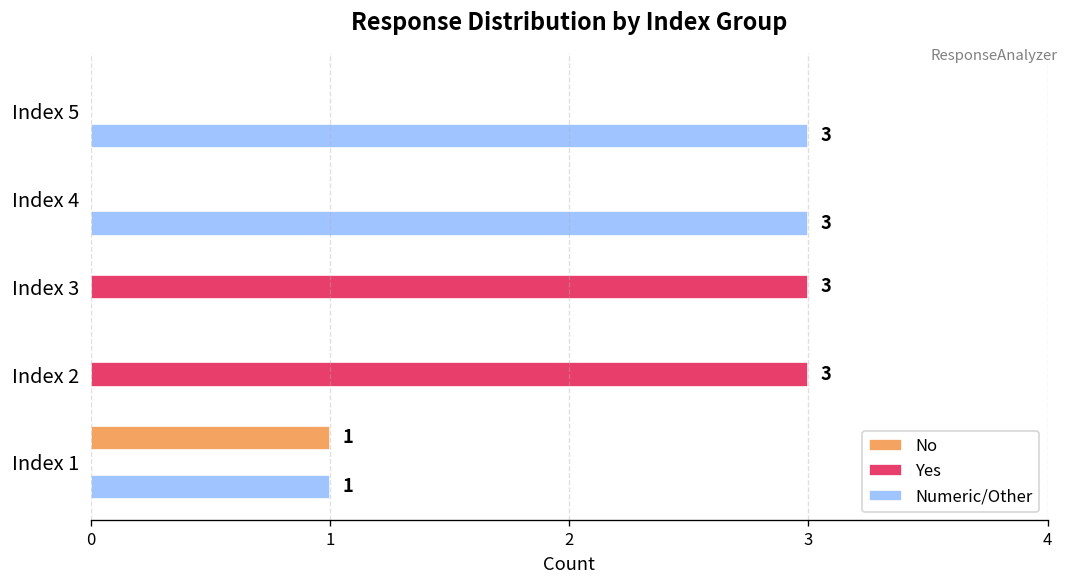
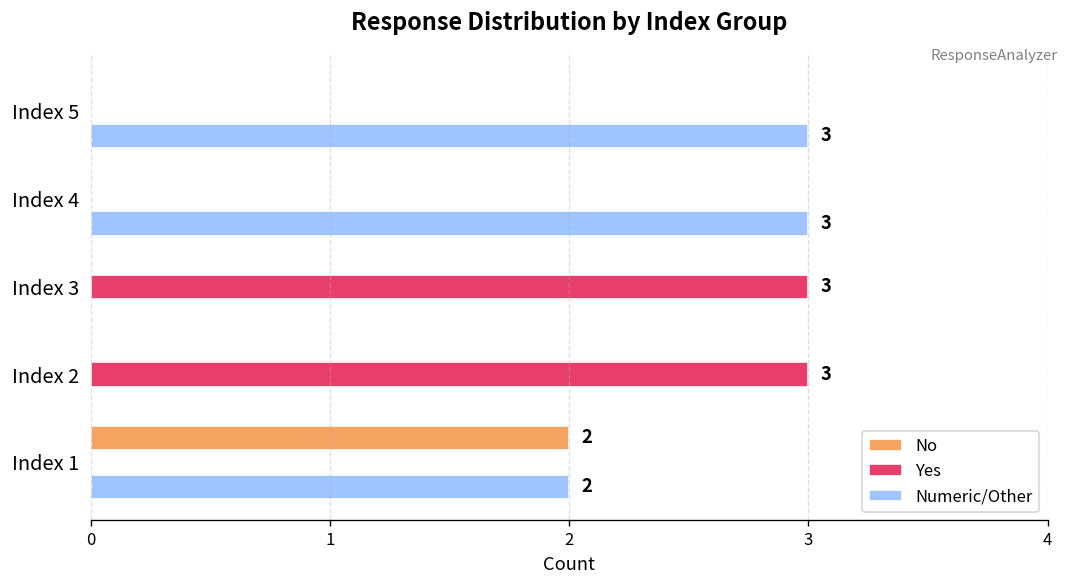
No, Index 1: 1 -> 2
Numeric/Other, Index 1: 1 -> 2
